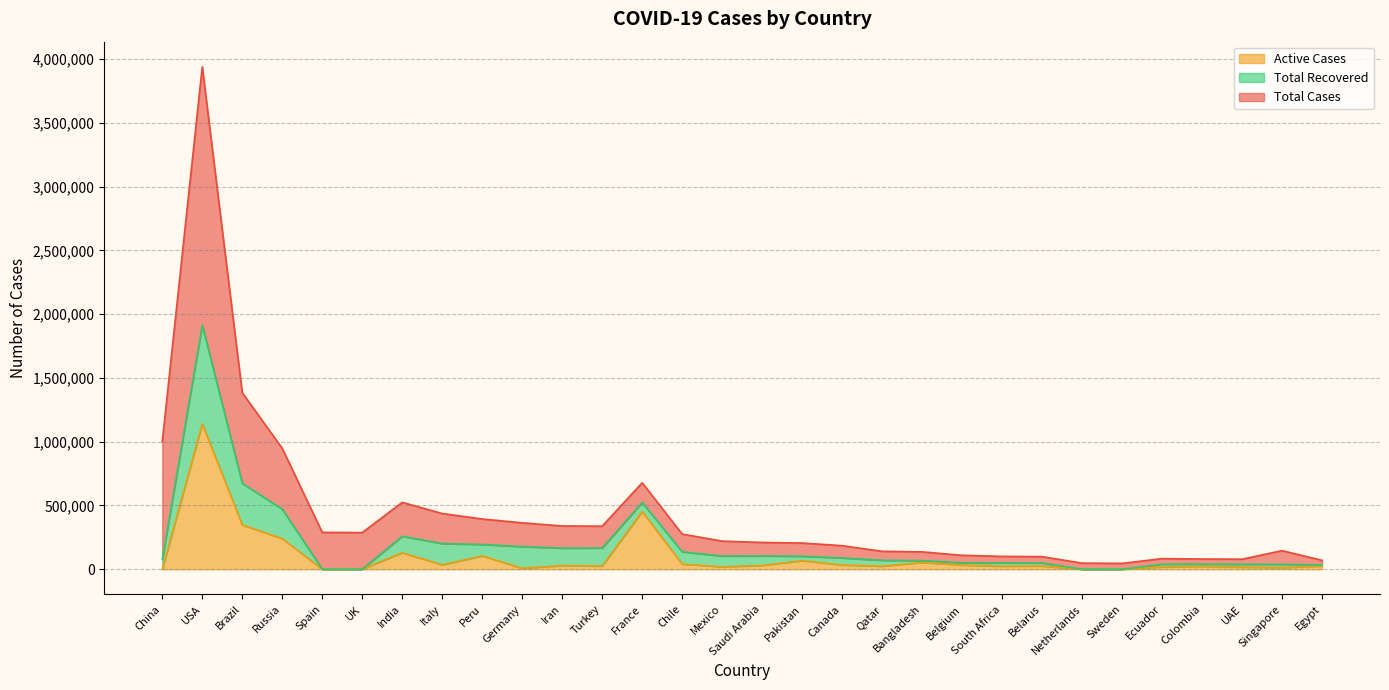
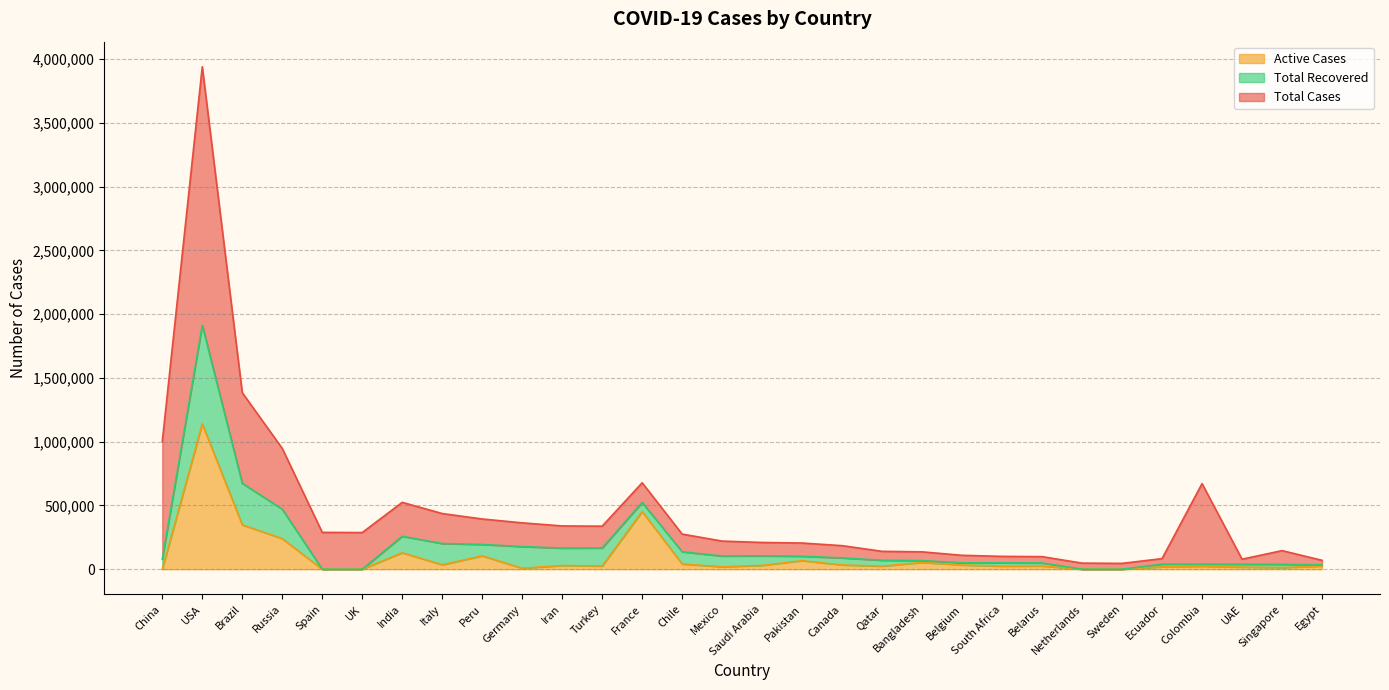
Total Cases, Colombia: 40,000 -> 630,000
